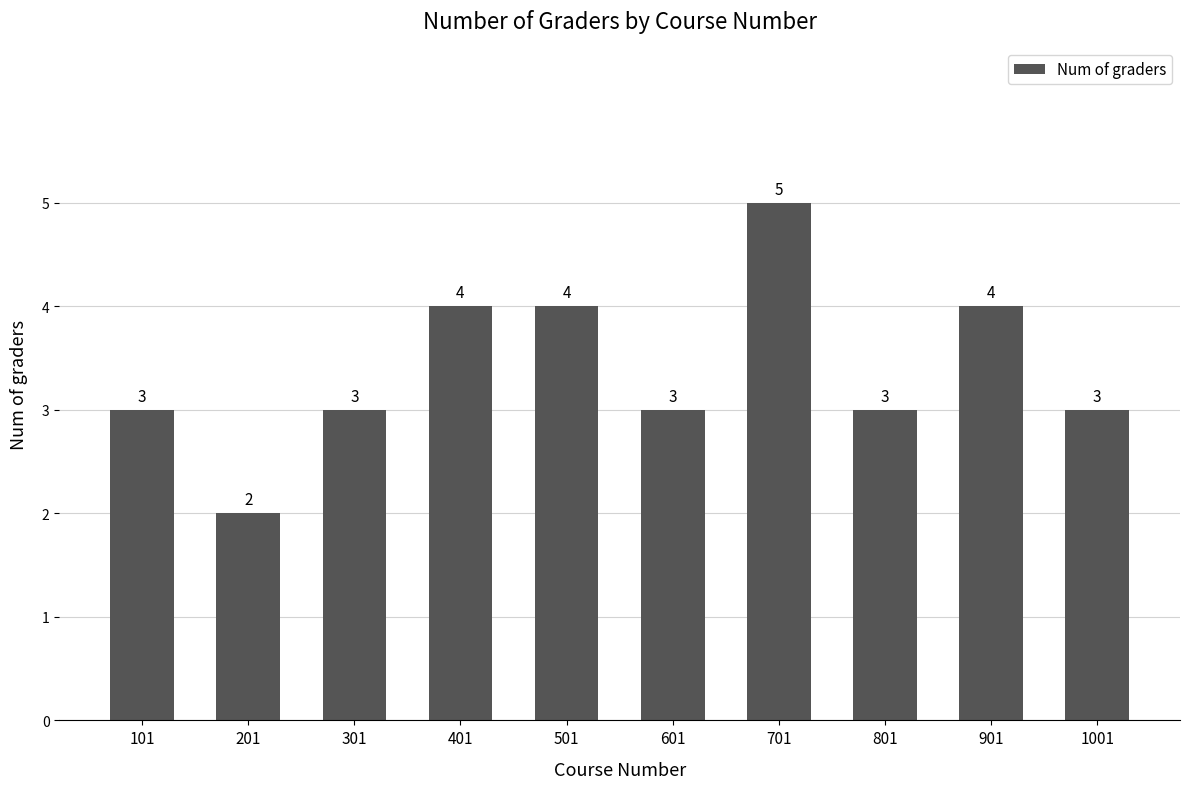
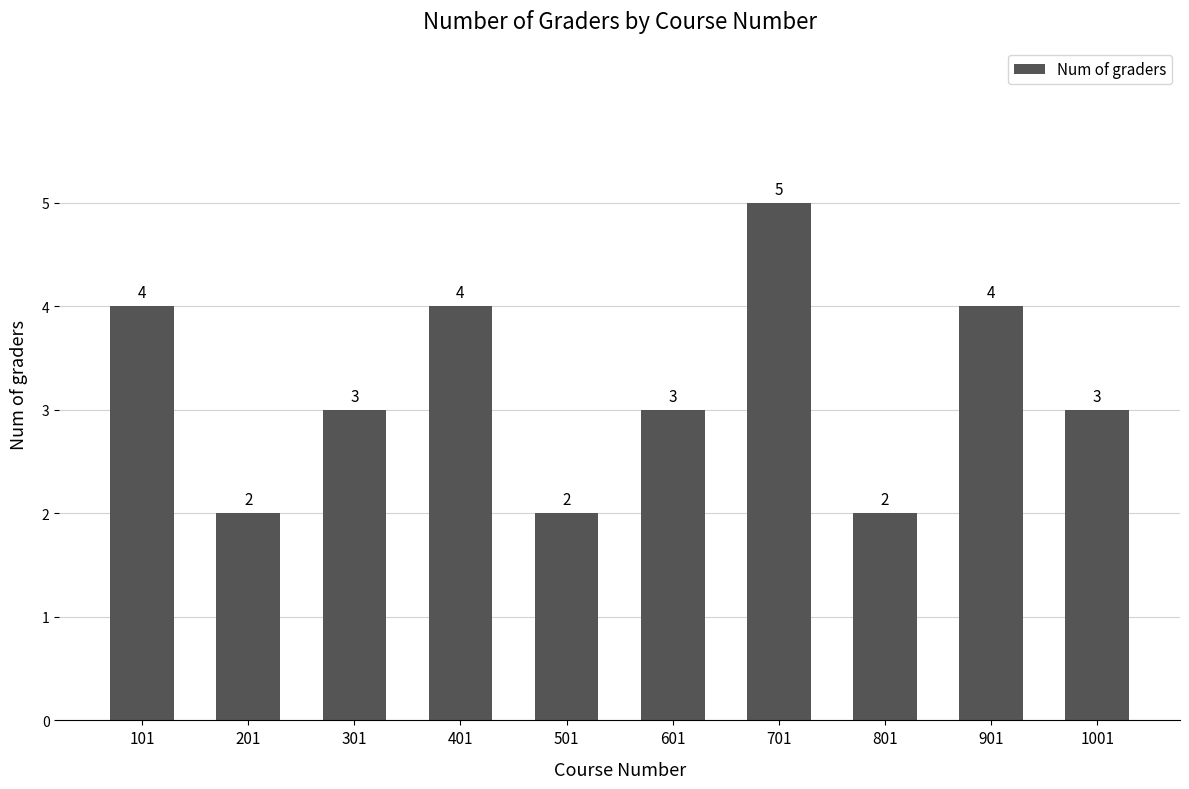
101: 3 -> 4
501: 4 -> 2
801: 3 -> 2
